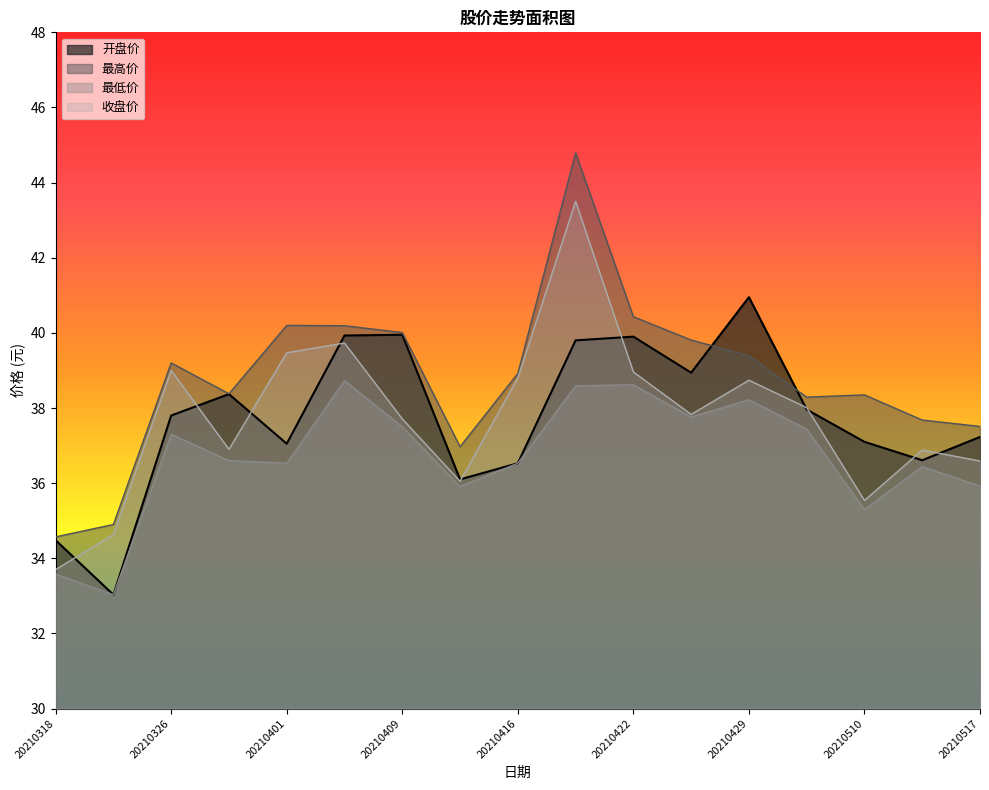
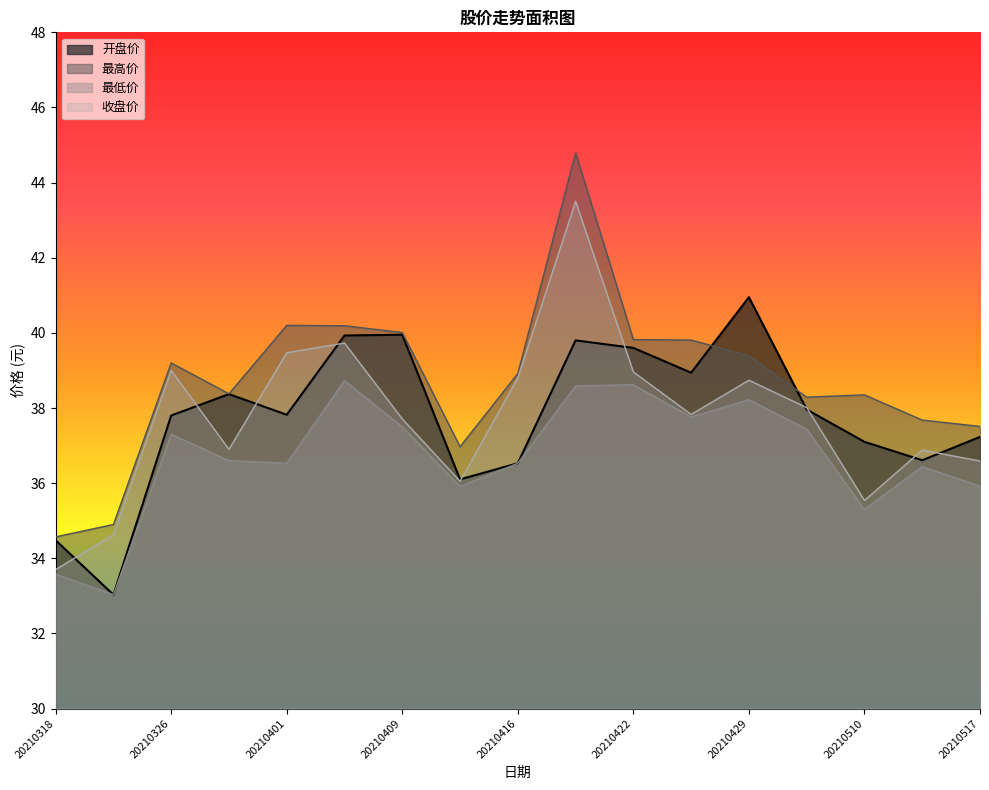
开盘价, 20210401: 37.1 -> 37.8
开盘价, 20210422: 39.9 -> 39.6
最高价, 20210422: 40.4 -> 39.8
